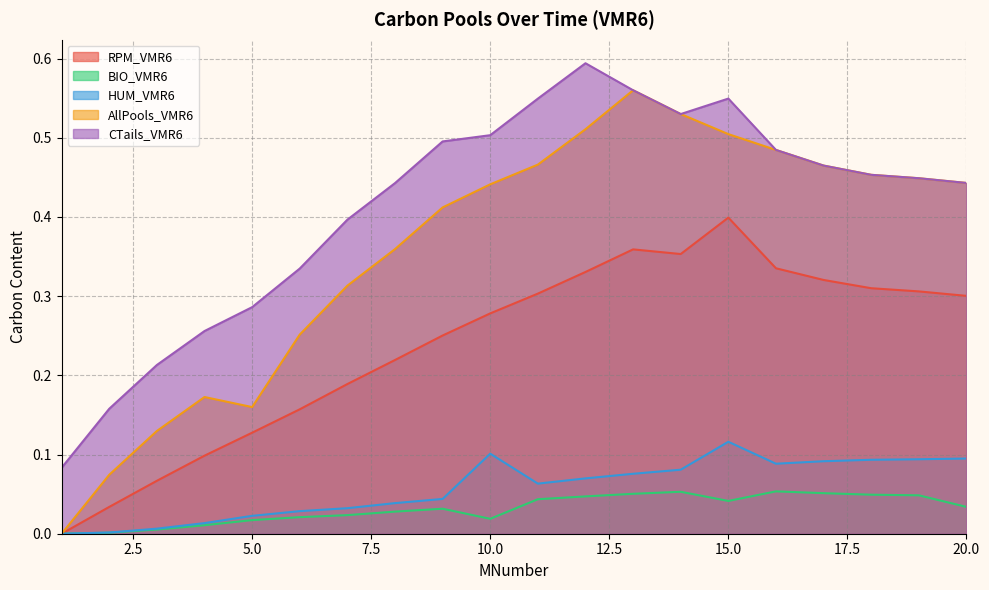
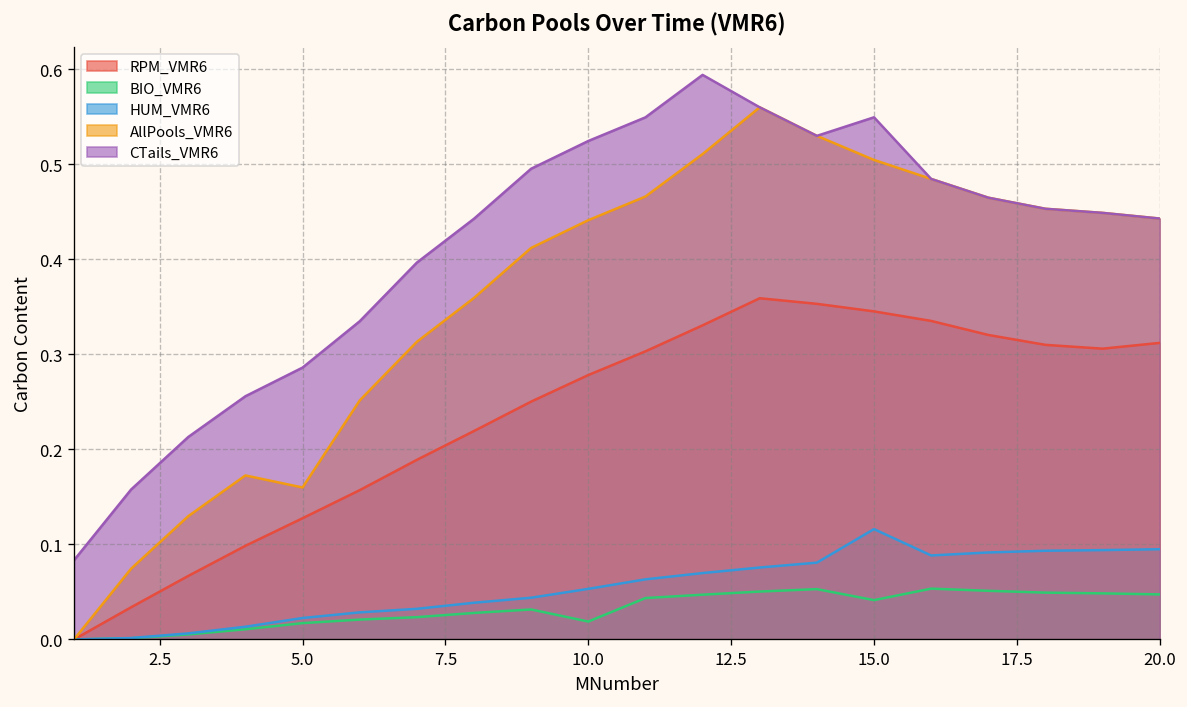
HUM_VMR6, 10.0: 0.10 -> 0.05
CTails_VMR6, 10.0: 0.50 -> 0.52
RPM_VMR6, 15.0: 0.40 -> 0.35
RPM_VMR6, 20.0: 0.30 -> 0.31
BIO_VMR6, 20.0: 0.03 -> 0.05
